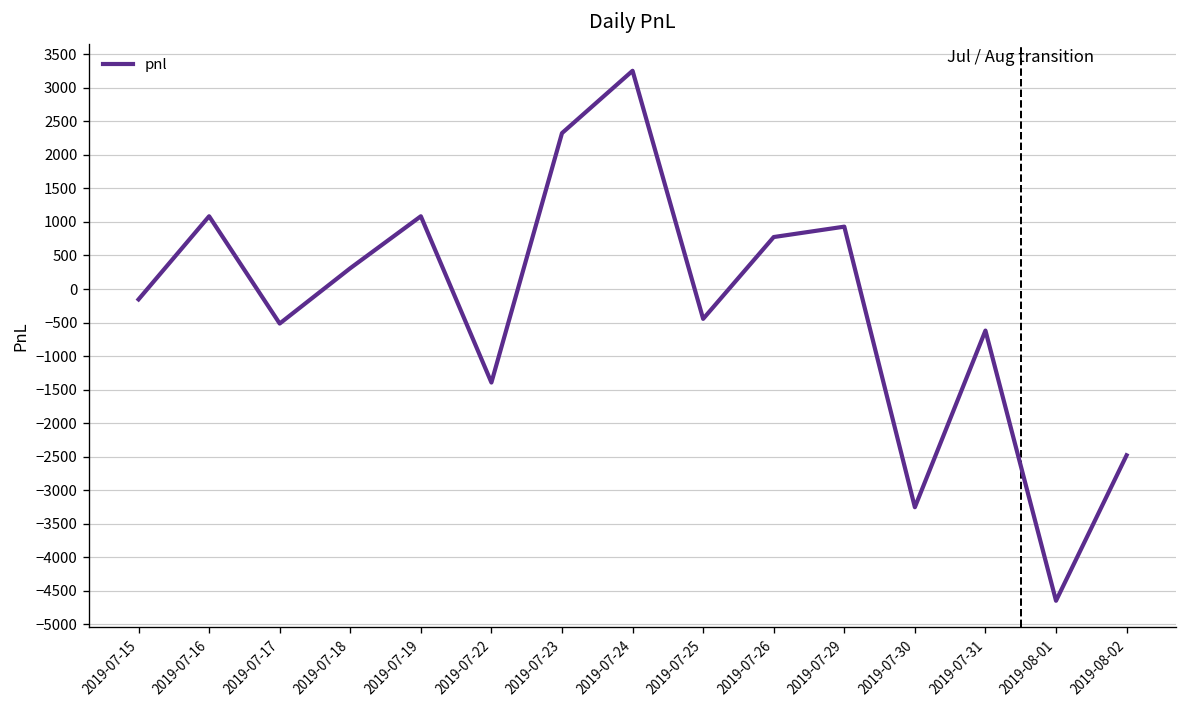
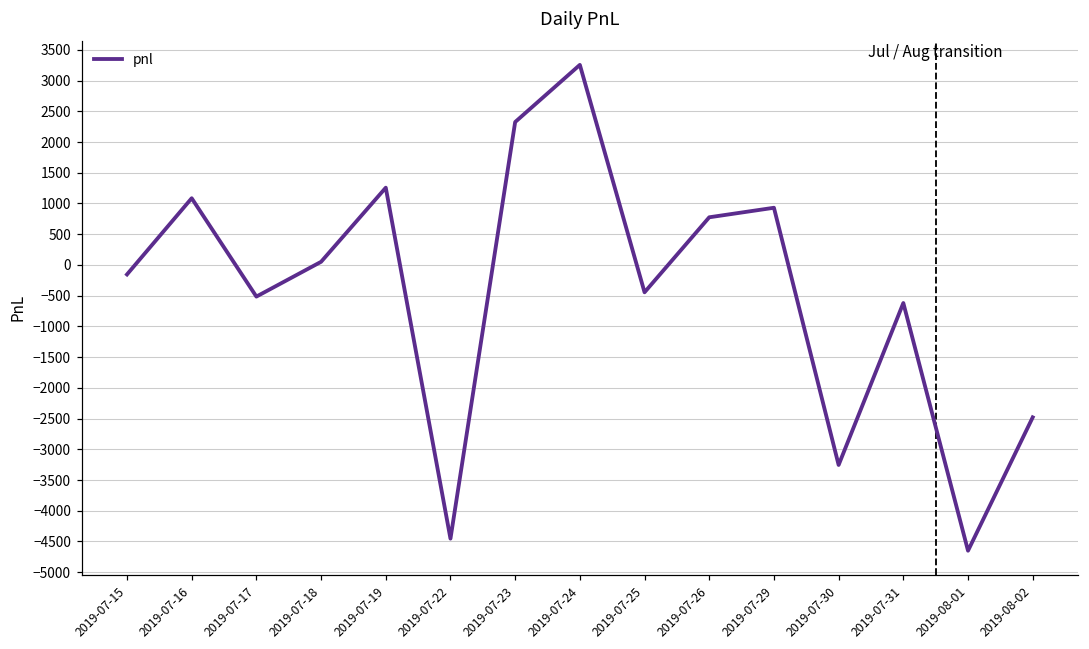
2019-07-18: 300 -> 100
2019-07-19: 1100 -> 1300
2019-07-22: -1400 -> -4500
